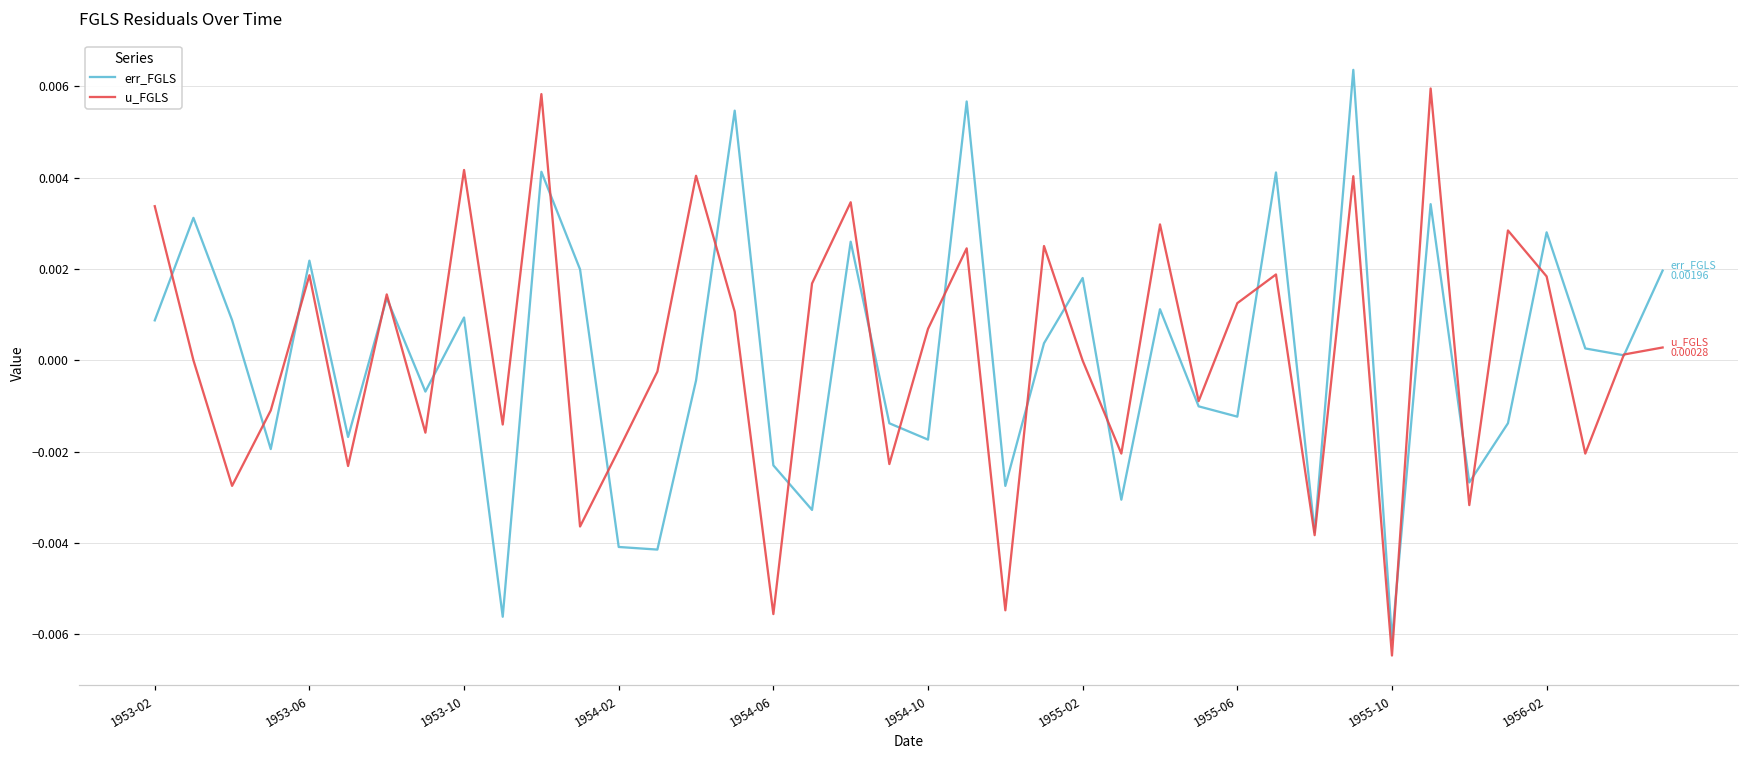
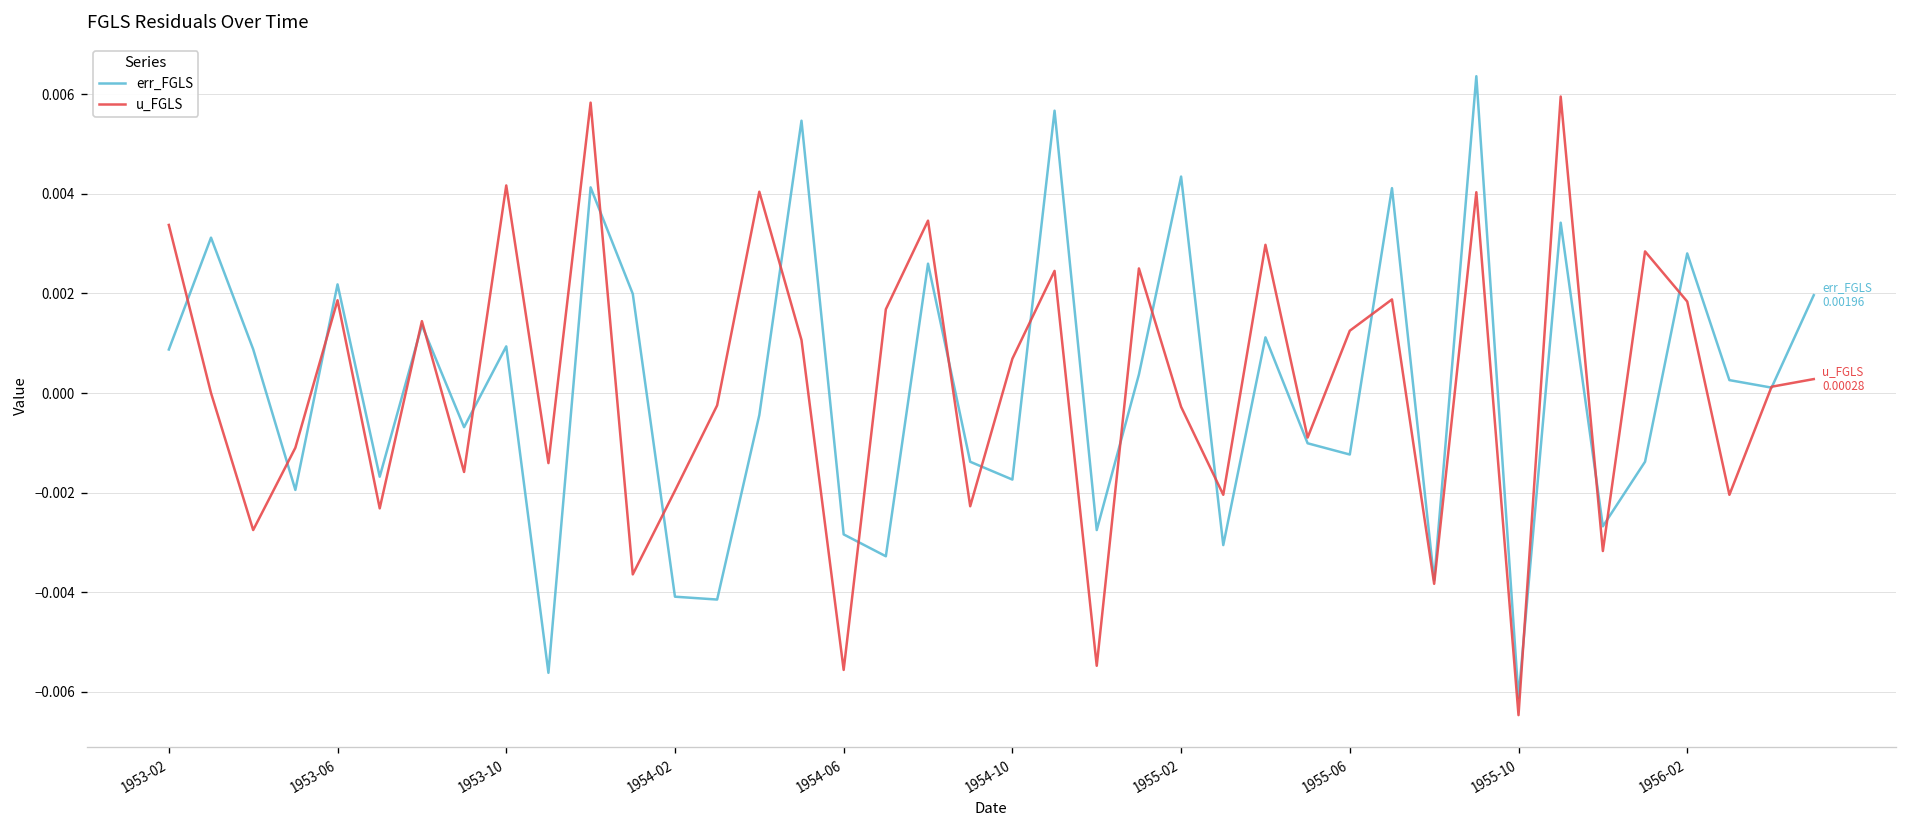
err_FGLS, 1954-06: -0.0023 -> -0.0028
err_FGLS, 1955-02: 0.0018 -> 0.0043
u_FGLS, 1955-02: 0.0000 -> -0.0003
